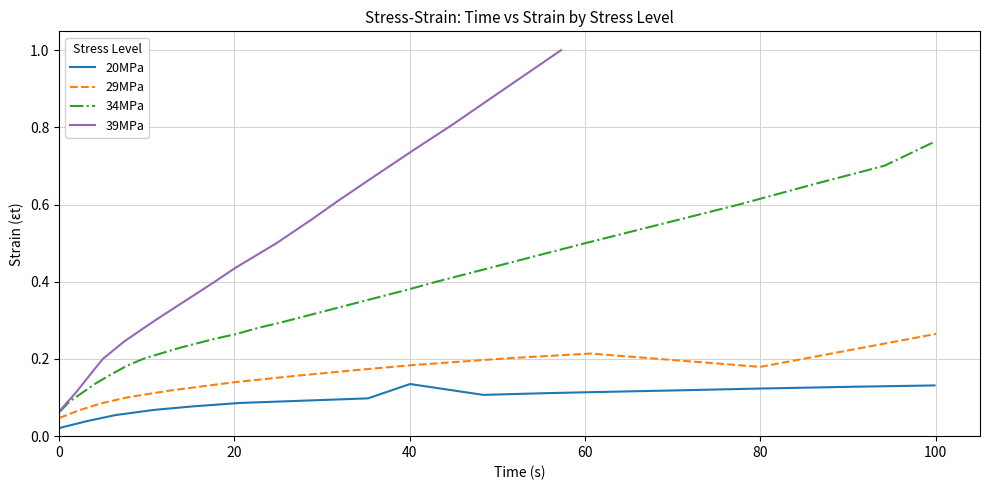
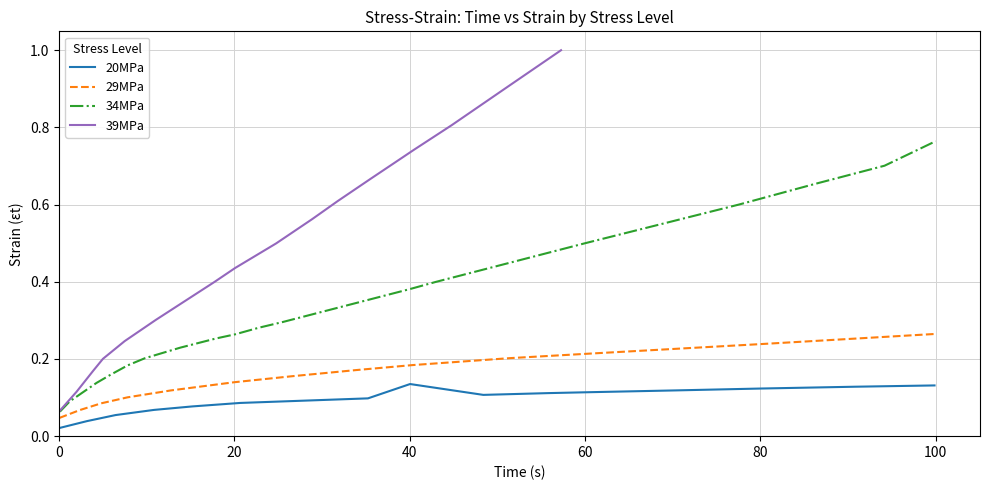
29MPa, 80: 0.18 -> 0.24
